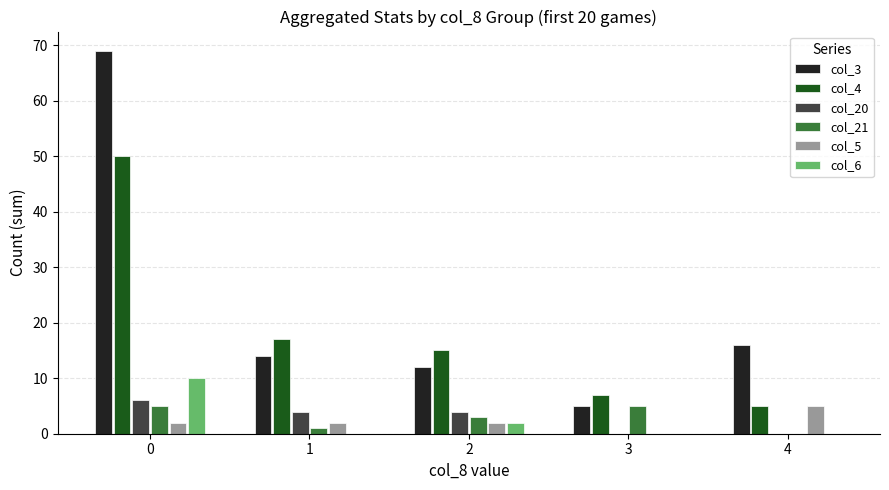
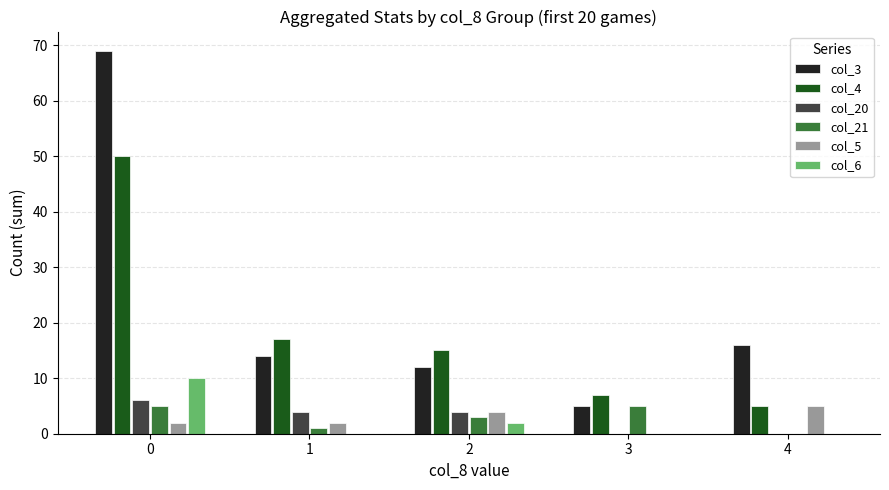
col_5, 2: 2 -> 4
